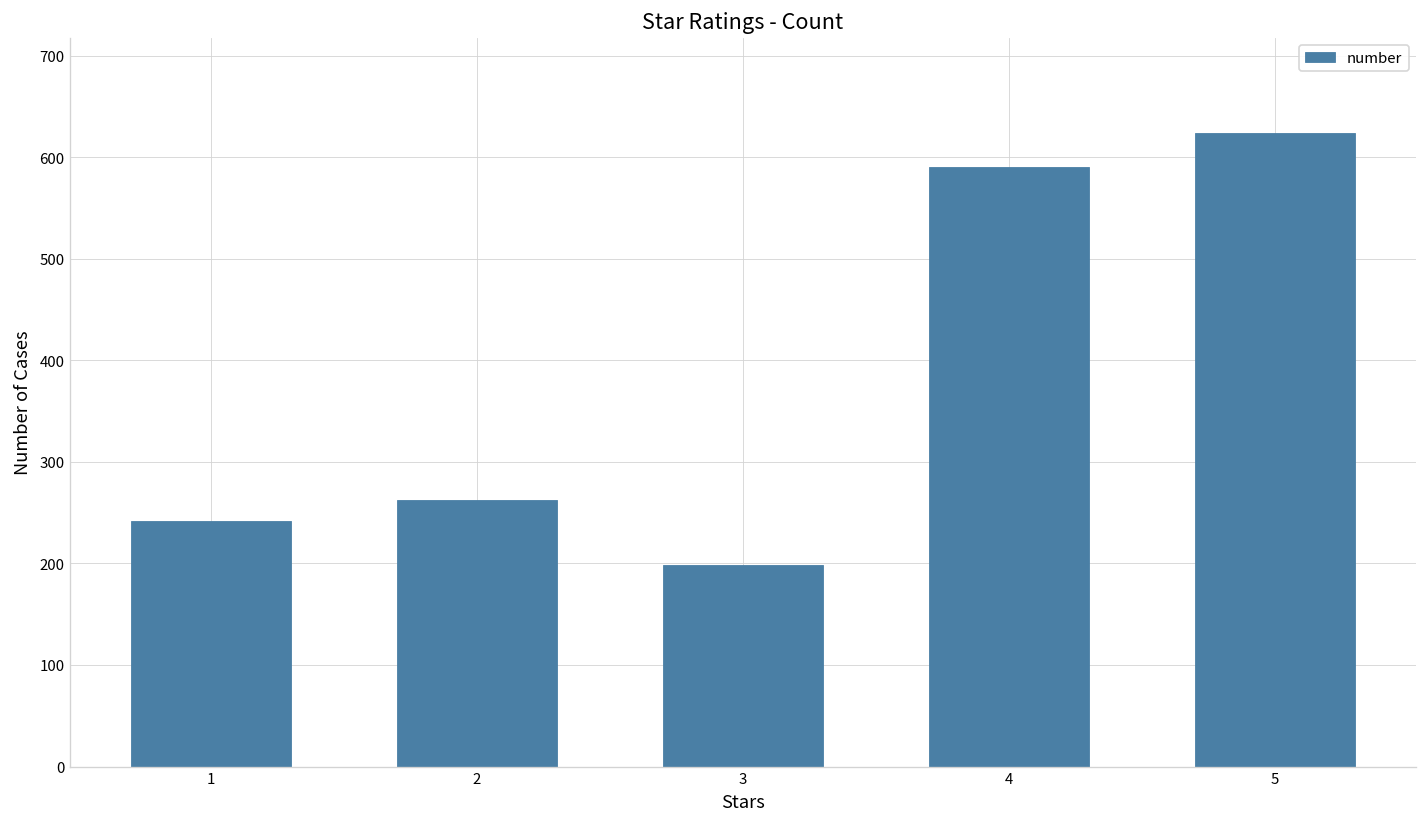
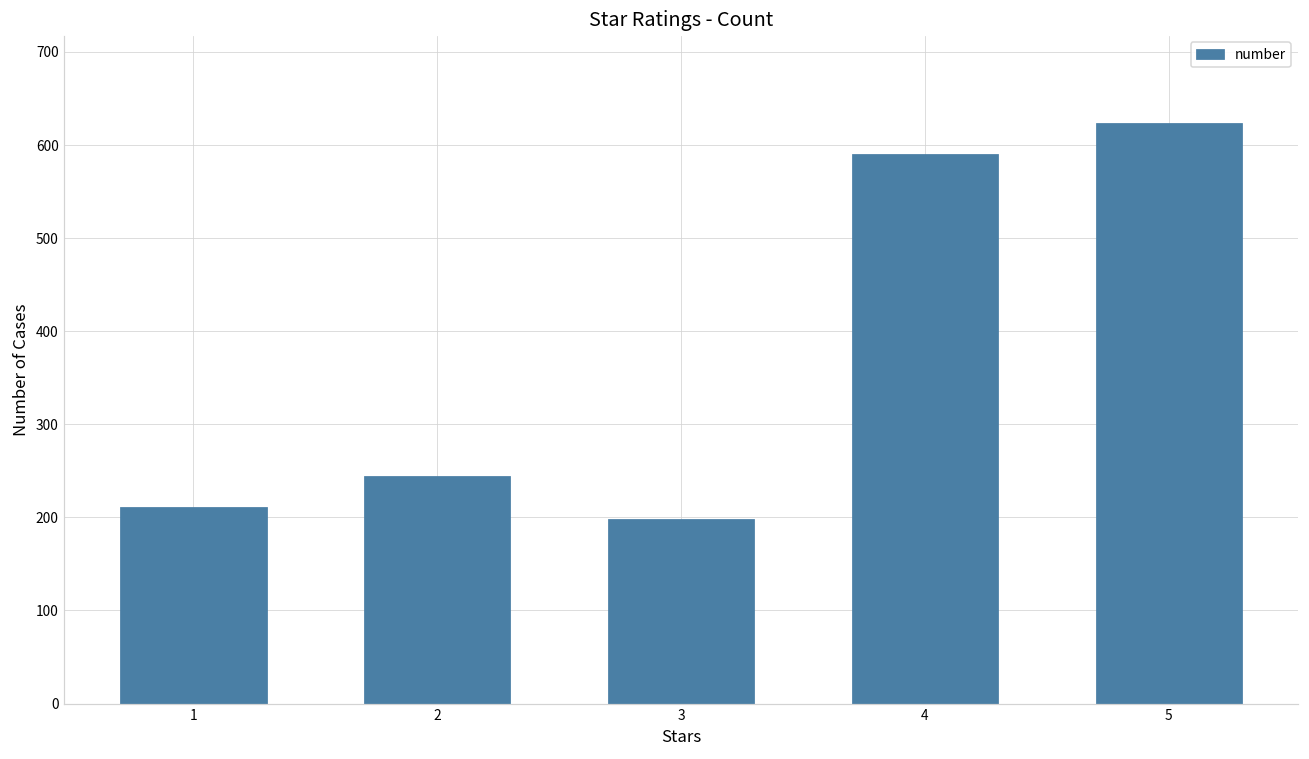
1: 240 -> 210
2: 260 -> 240
